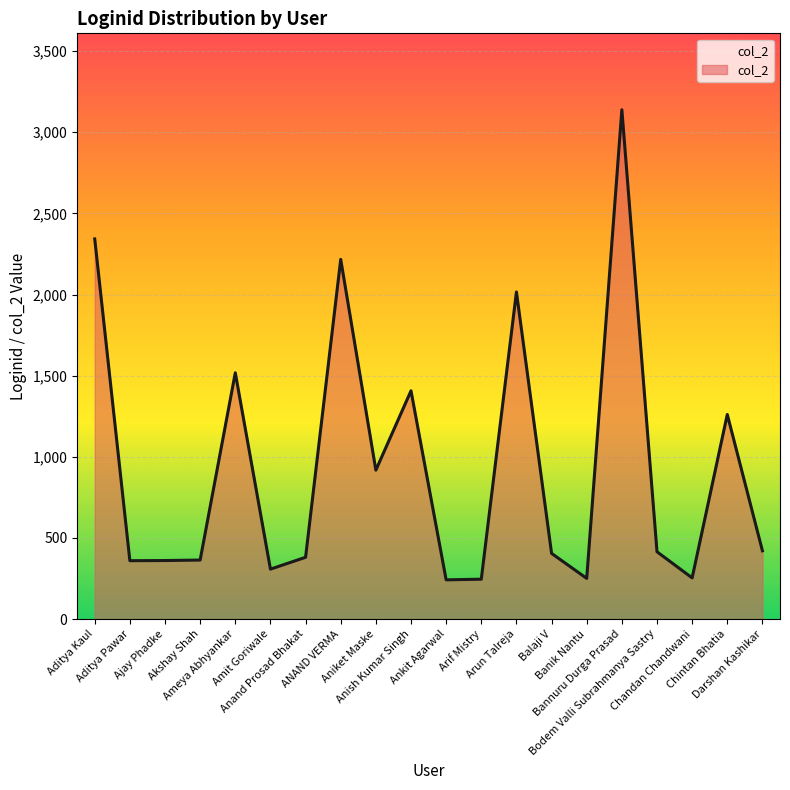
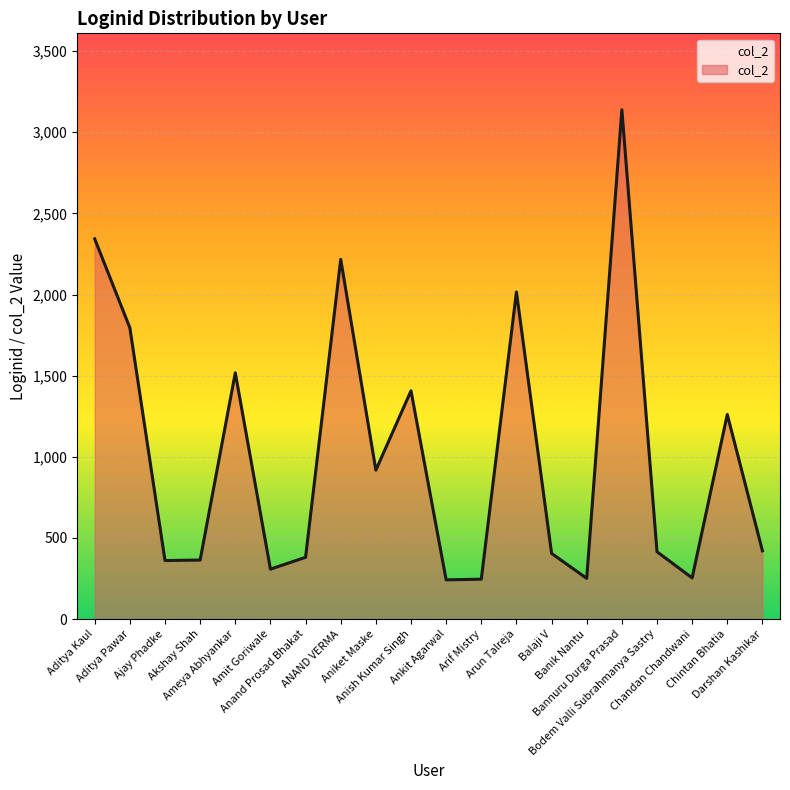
Aditya Pawar: 360 -> 1,800
